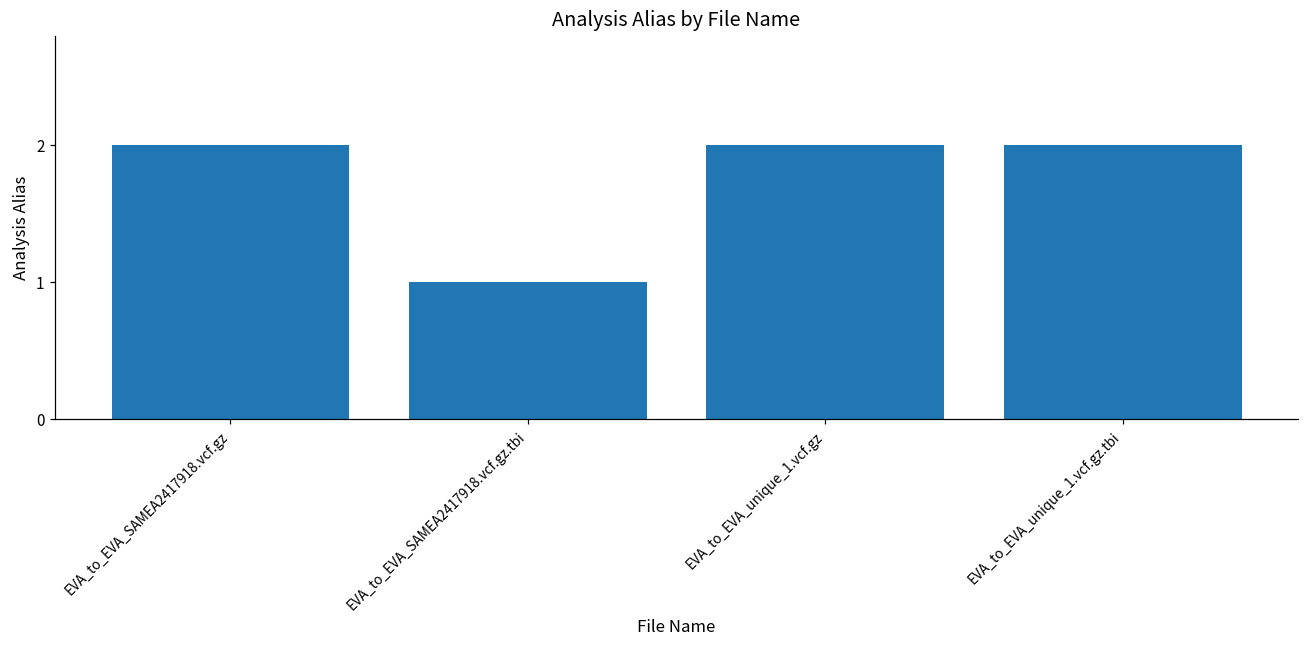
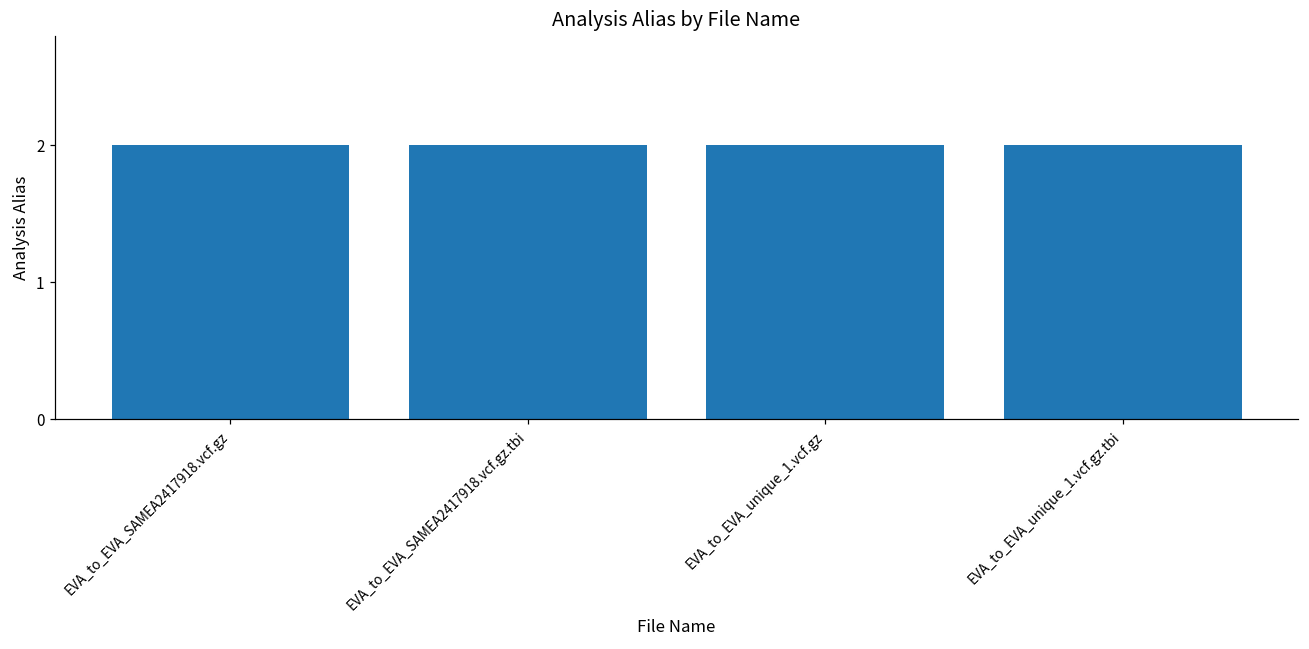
EVA_to_EVA_SAMEA2417918.vcf.gz.tbi: 1 -> 2
